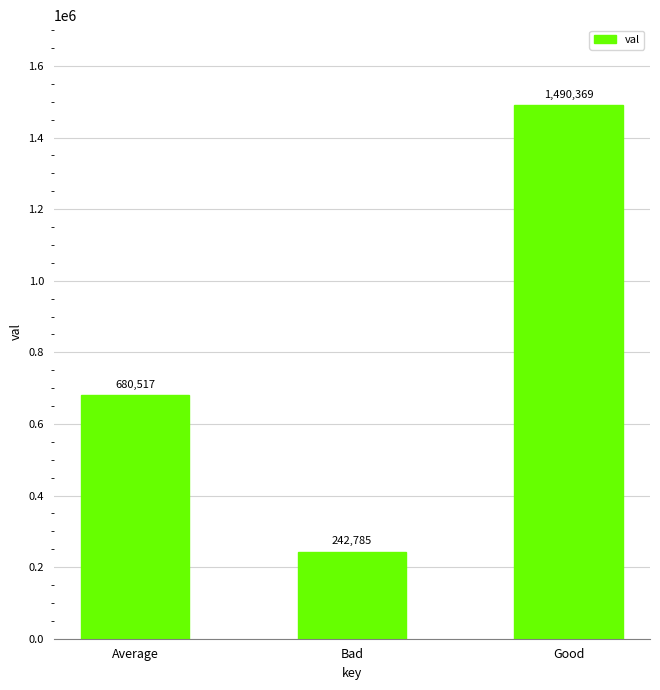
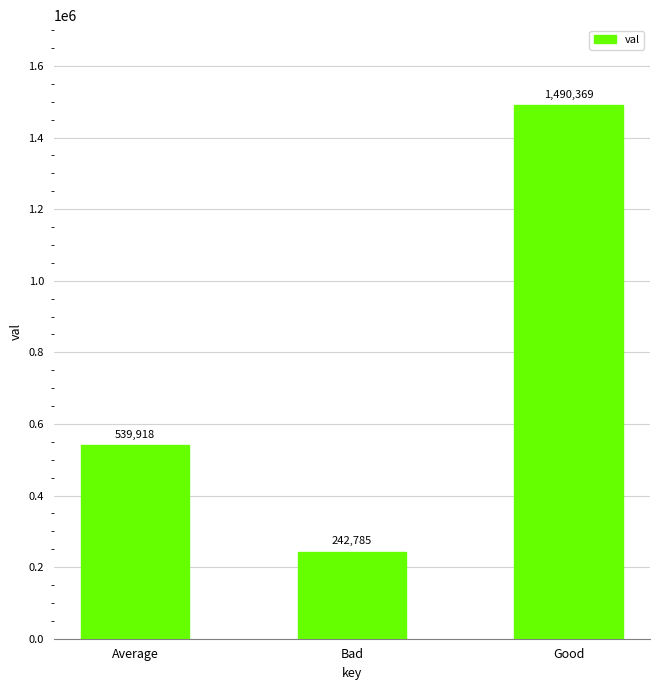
Average: 680,517 -> 539,918
